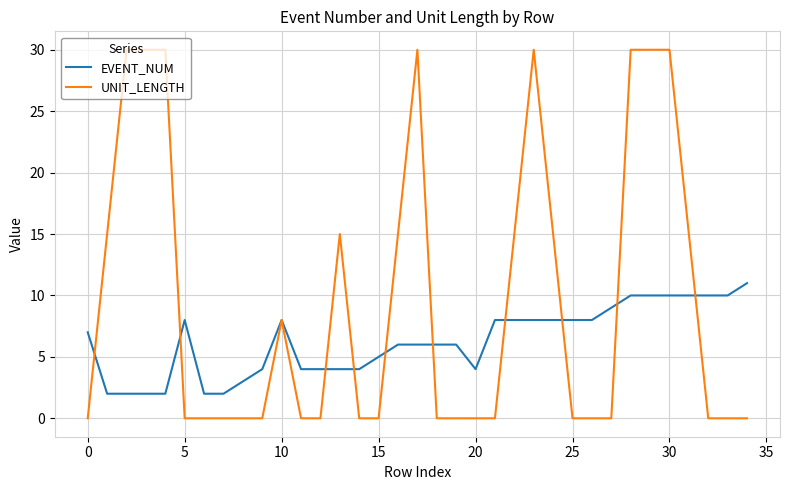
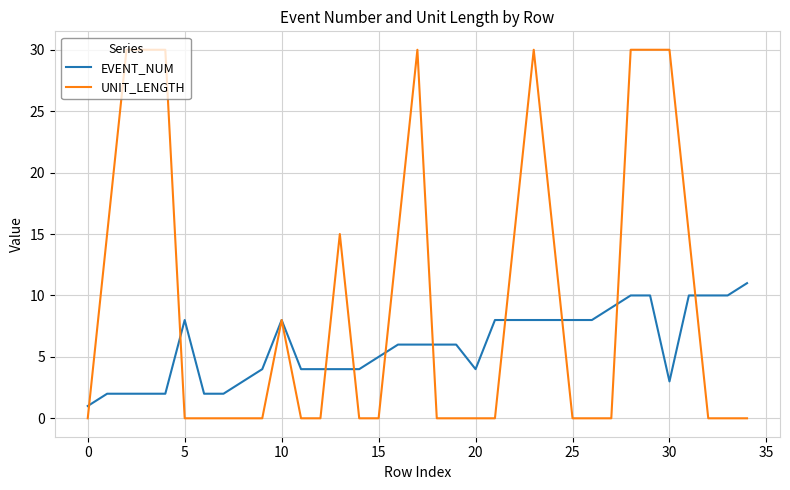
EVENT_NUM, 0: 7 -> 1
EVENT_NUM, 30: 10 -> 3
